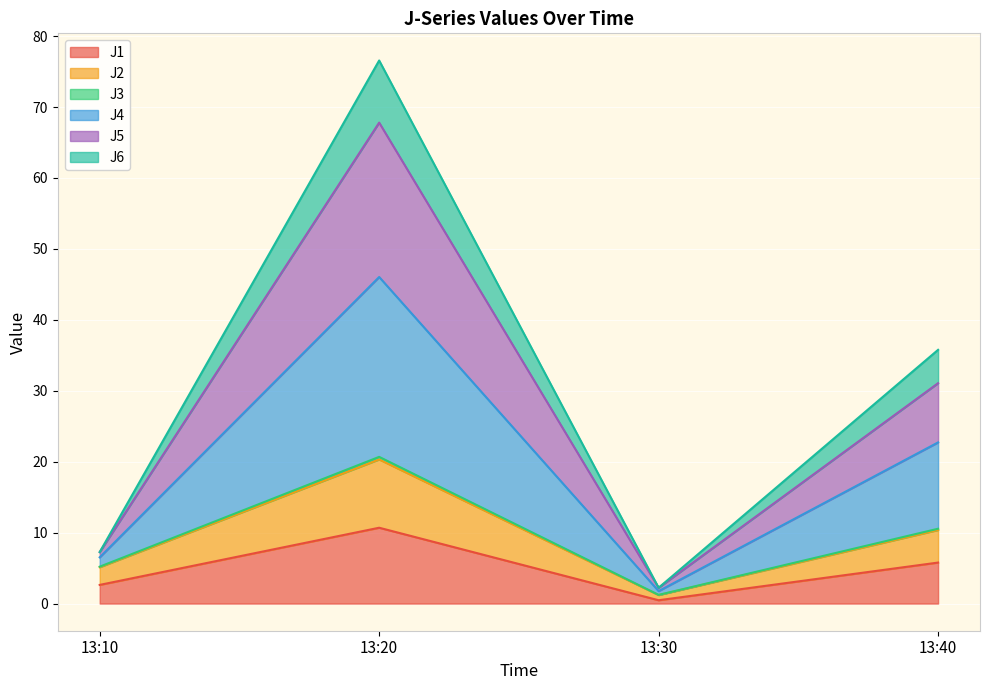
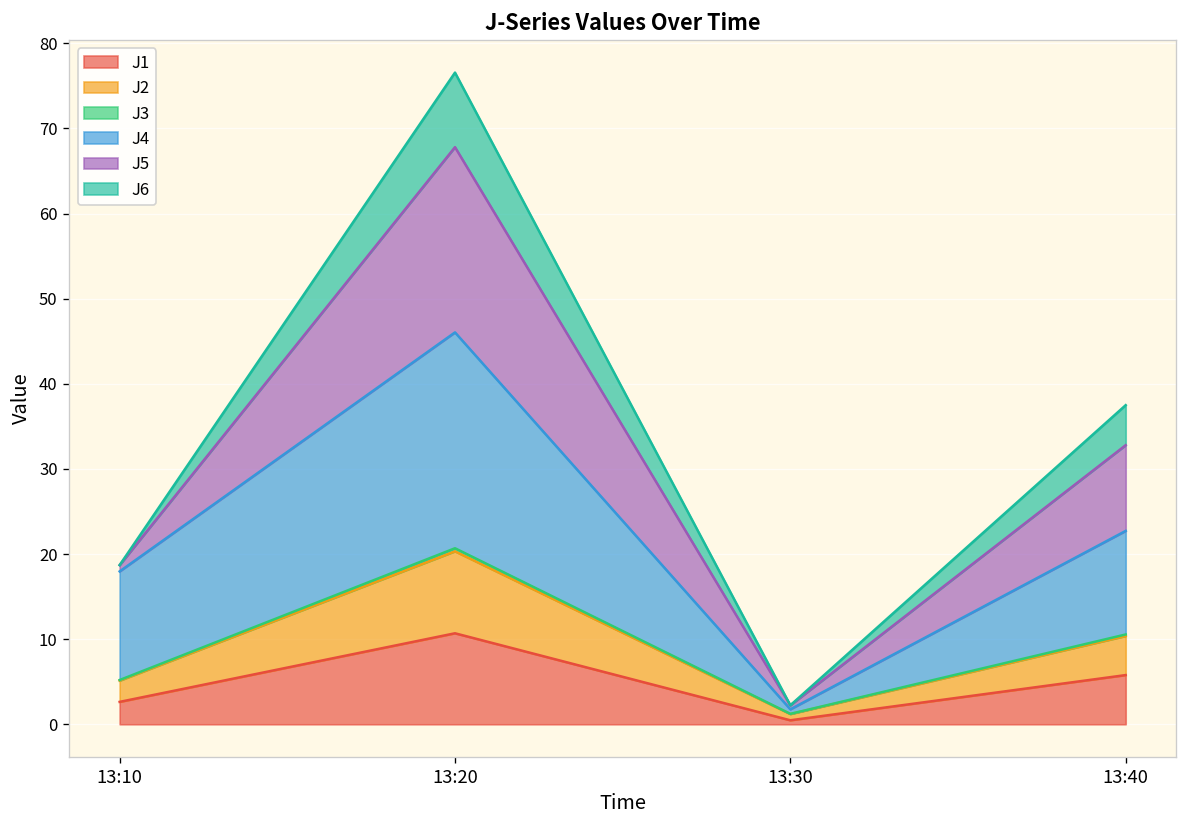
J4, 13:10: 1 -> 13
J5, 13:40: 8 -> 10
